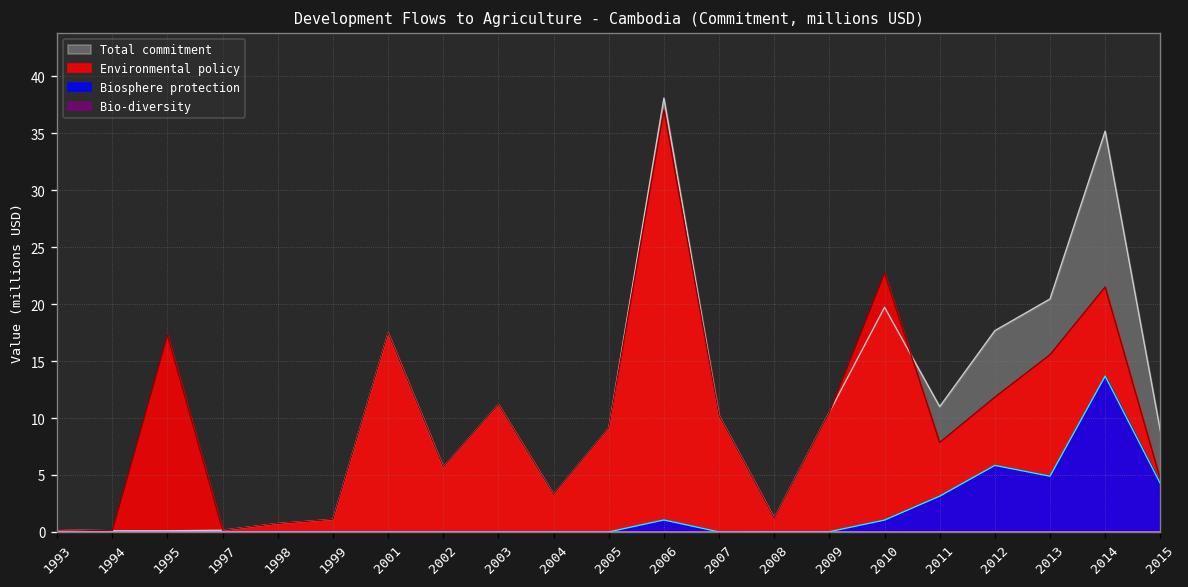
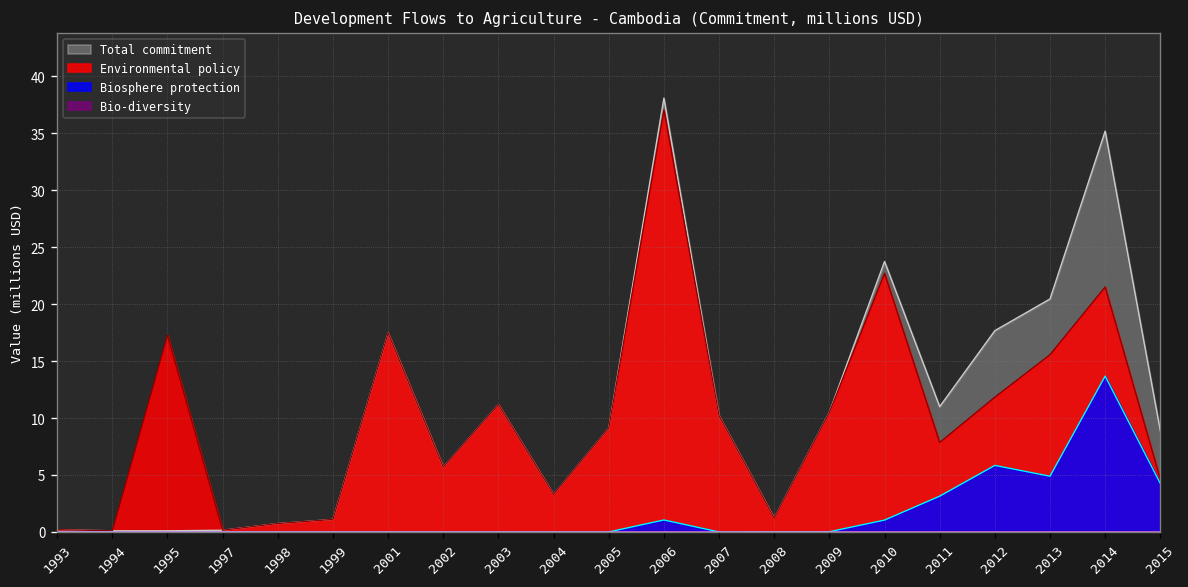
Total commitment, 2010: 20 -> 24
